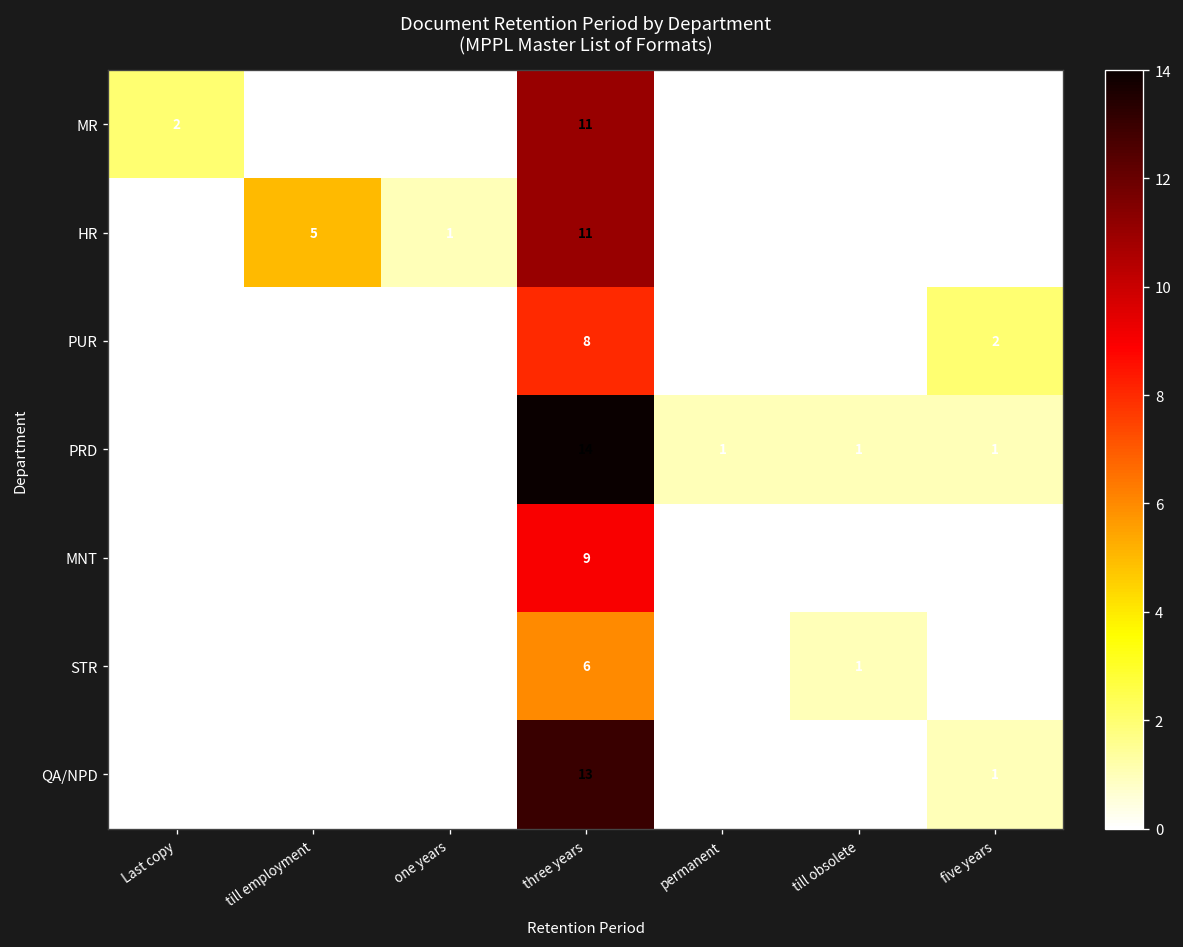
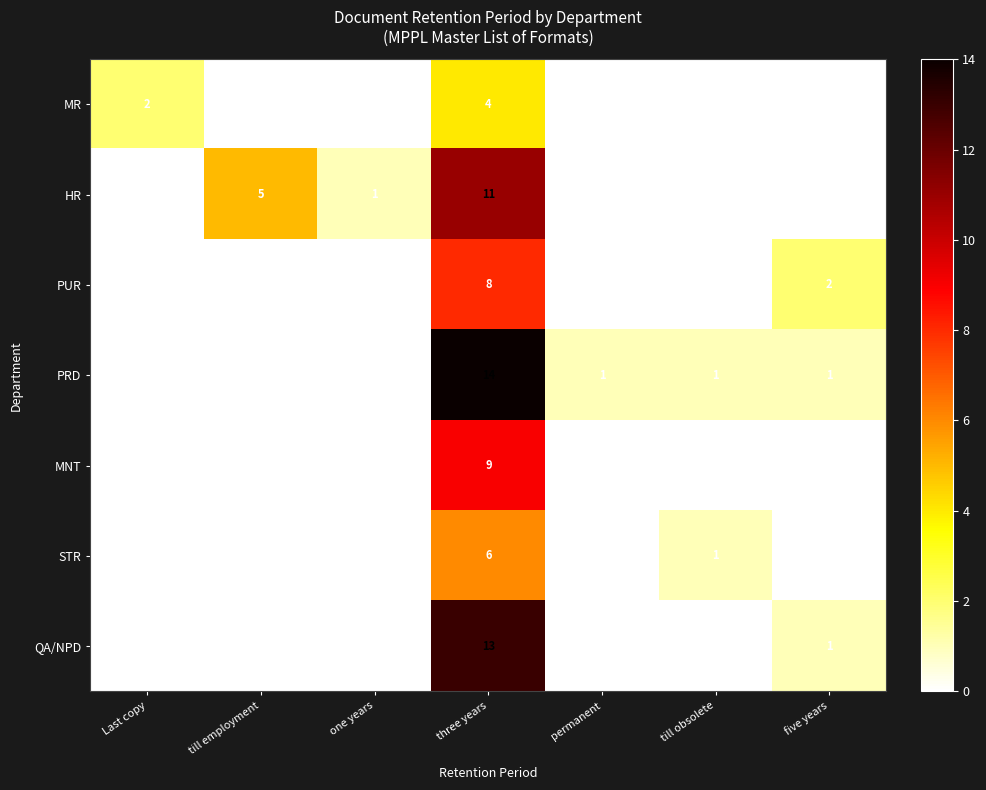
MR, three years: 11 -> 4
